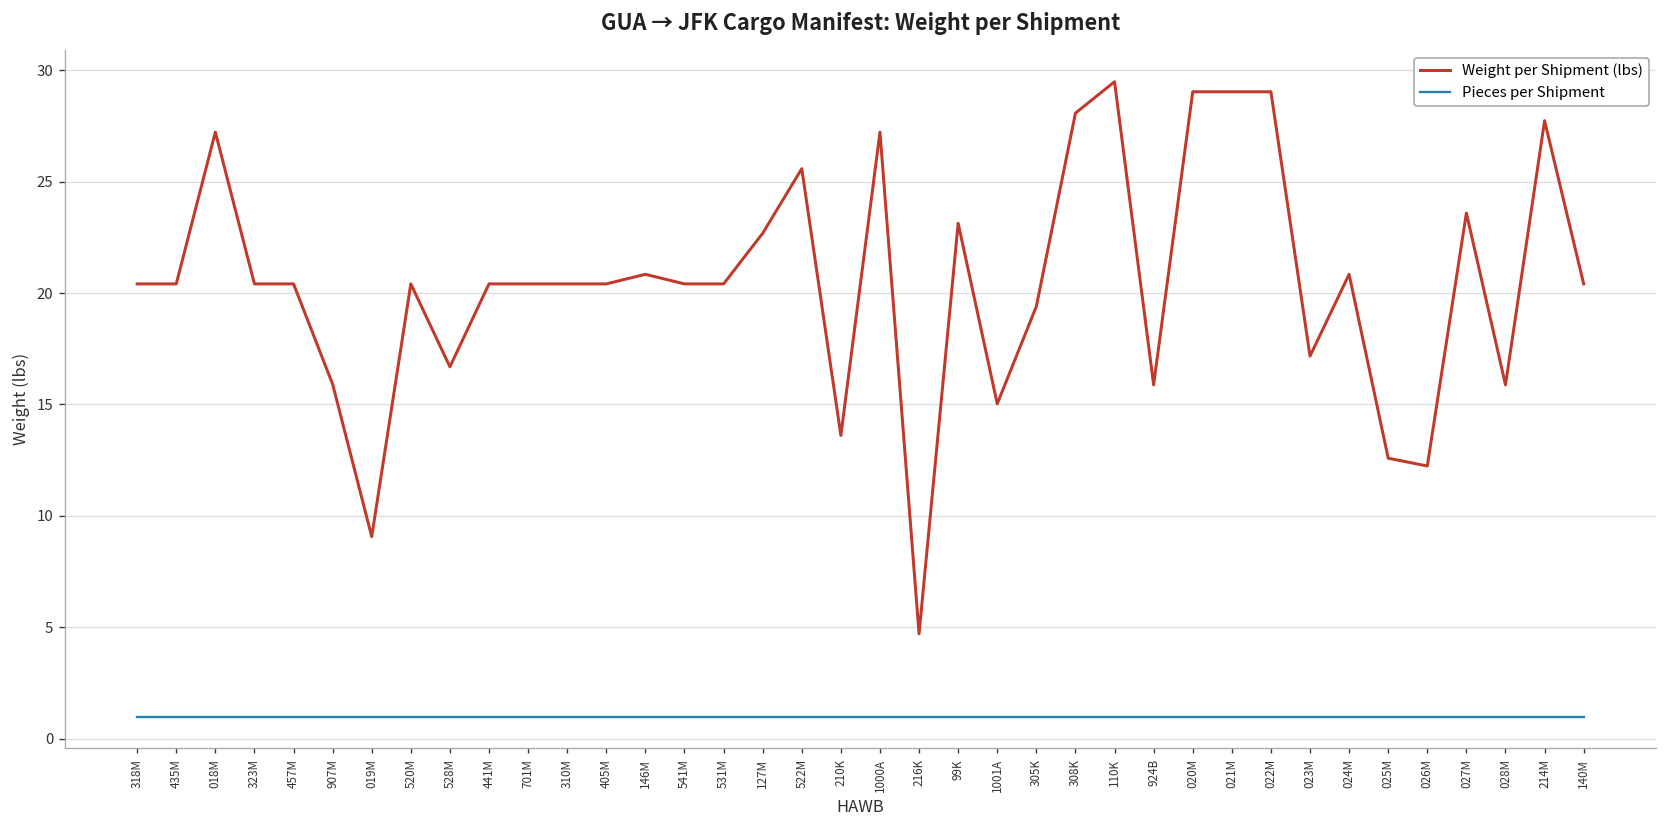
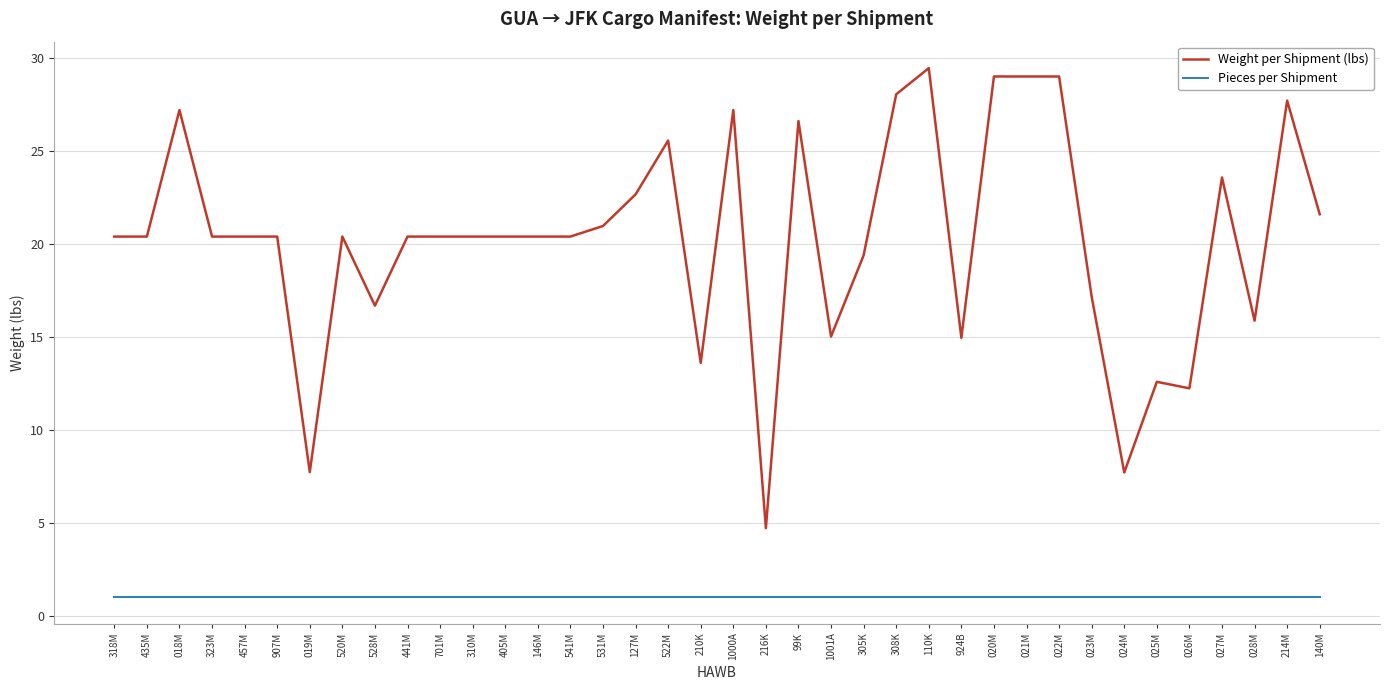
Weight per Shipment (lbs), 907M: 15.9 -> 20.4
Weight per Shipment (lbs), 019M: 9.1 -> 7.7
Weight per Shipment (lbs), 146M: 20.8 -> 20.4
Weight per Shipment (lbs), 531M: 20.4 -> 21.0
Weight per Shipment (lbs), 99K: 23.1 -> 26.6
Weight per Shipment (lbs), 924B: 15.9 -> 15.0
Weight per Shipment (lbs), 024M: 20.8 -> 7.7
Weight per Shipment (lbs), 140M: 20.4 -> 21.6
